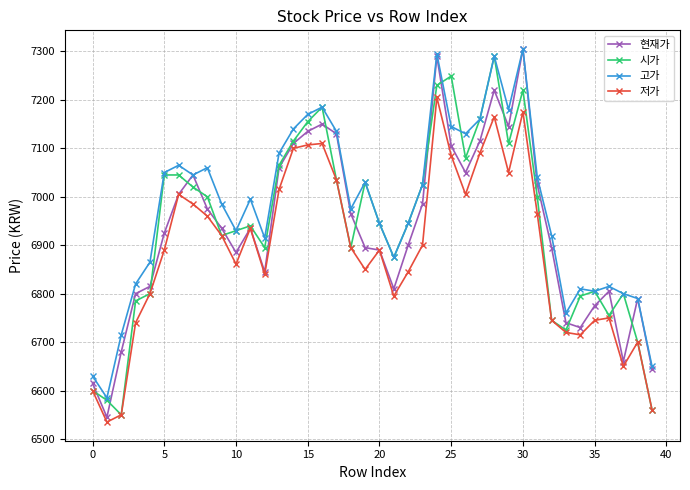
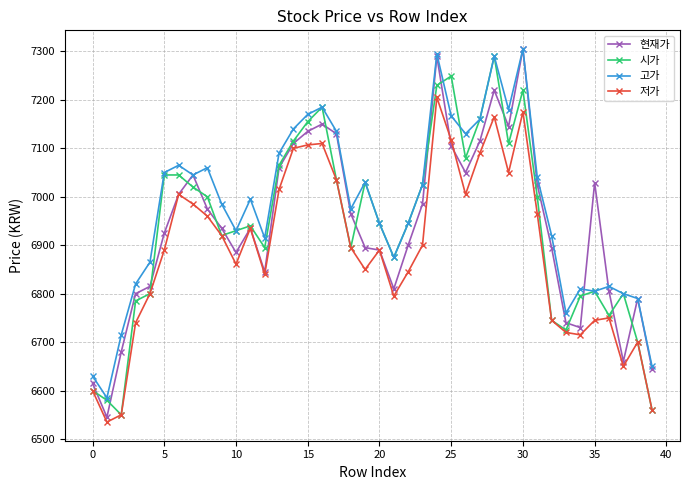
고가, 25: 7150 -> 7170
저가, 25: 7090 -> 7120
현재가, 35: 6780 -> 7030
